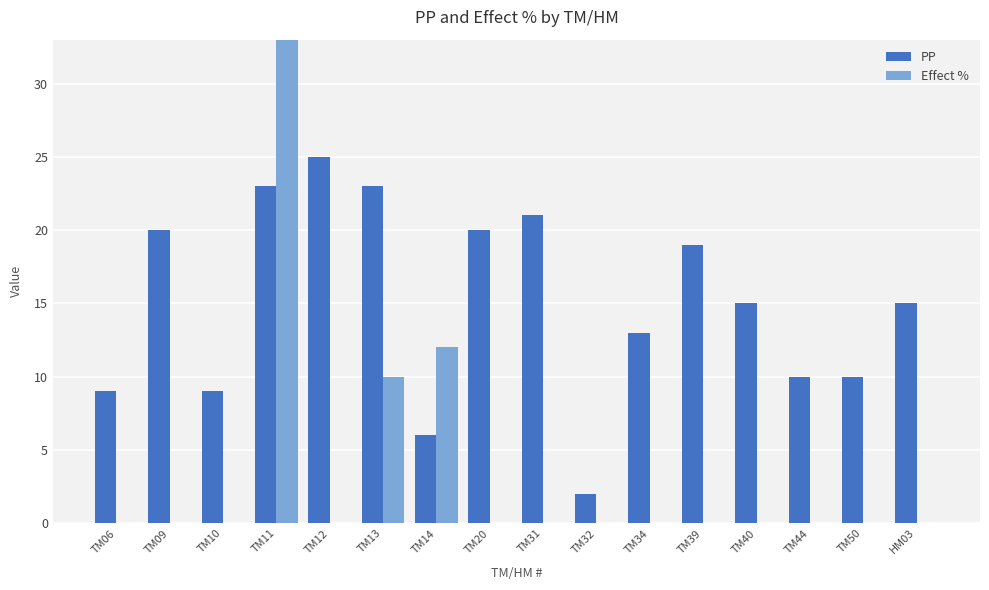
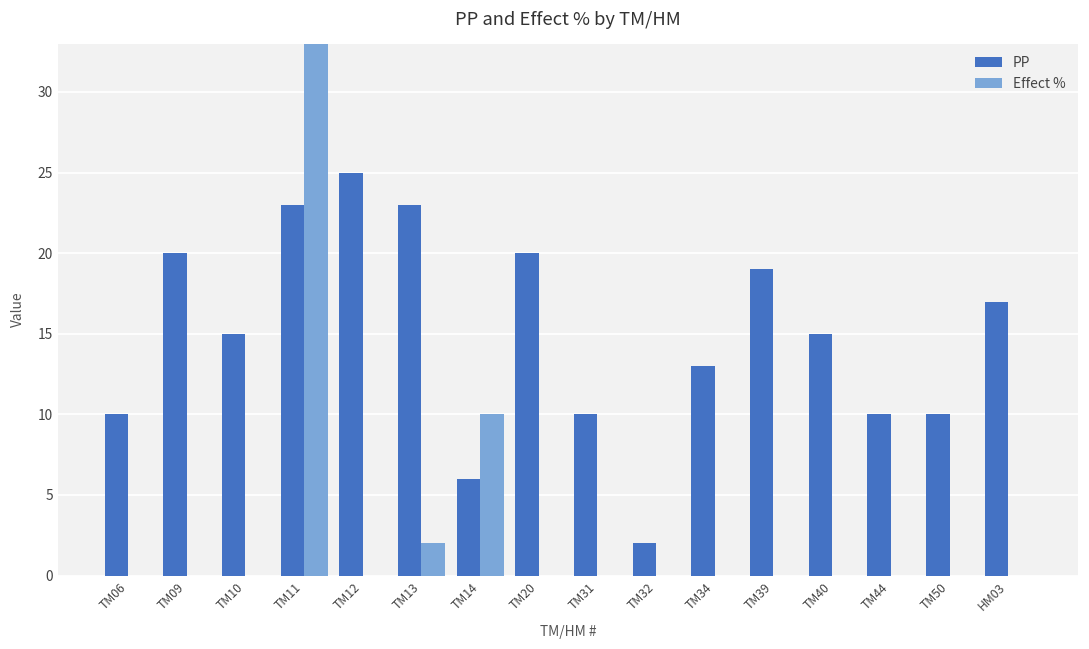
PP, TM06: 9 -> 10
PP, TM10: 9 -> 15
Effect %, TM13: 10 -> 2
Effect %, TM14: 12 -> 10
PP, TM31: 21 -> 10
PP, HM03: 15 -> 17
